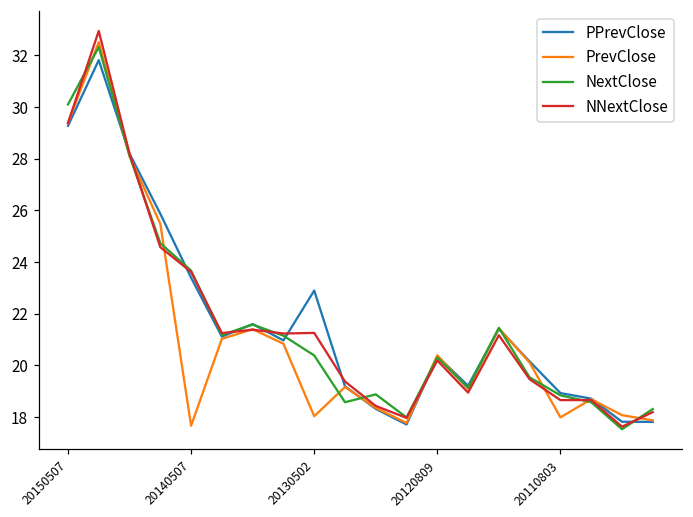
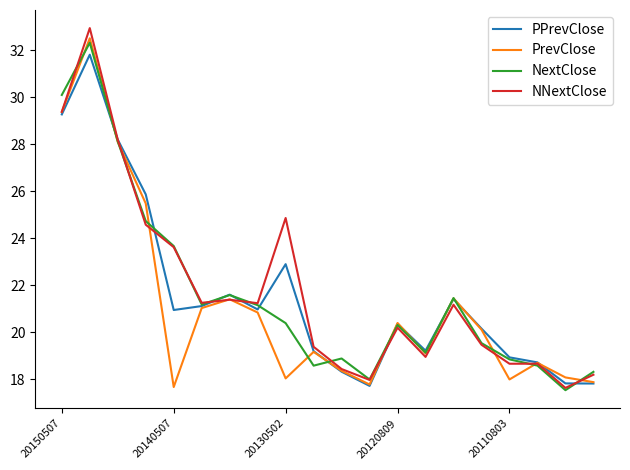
PPrevClose, 20140507: 23.4 -> 20.9
NNextClose, 20130502: 21.3 -> 24.9
